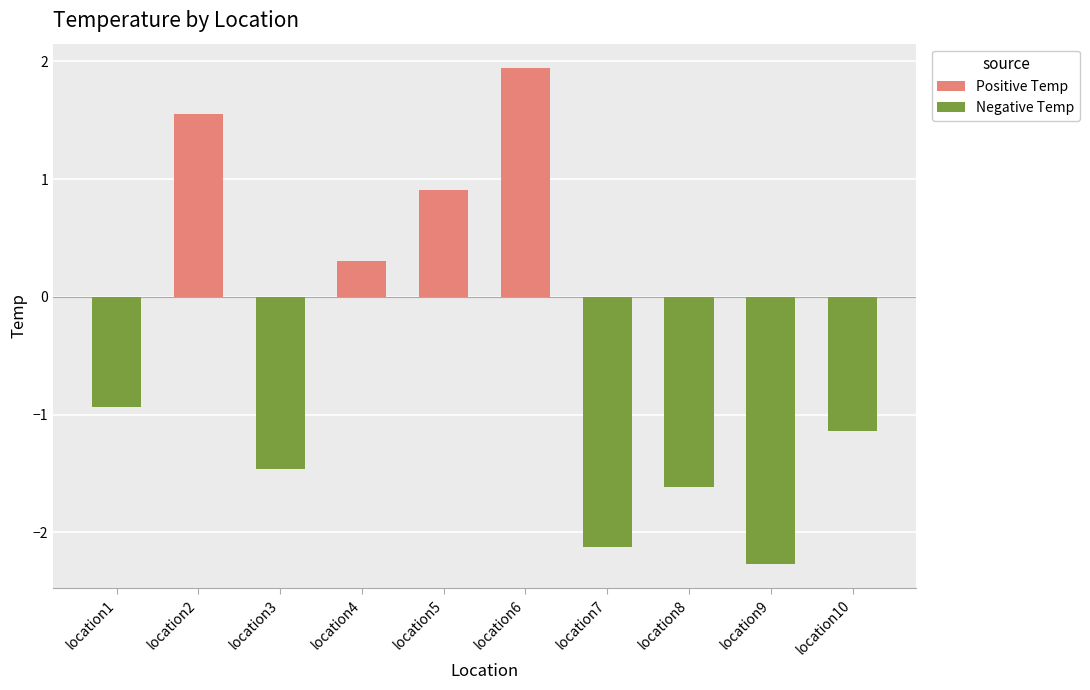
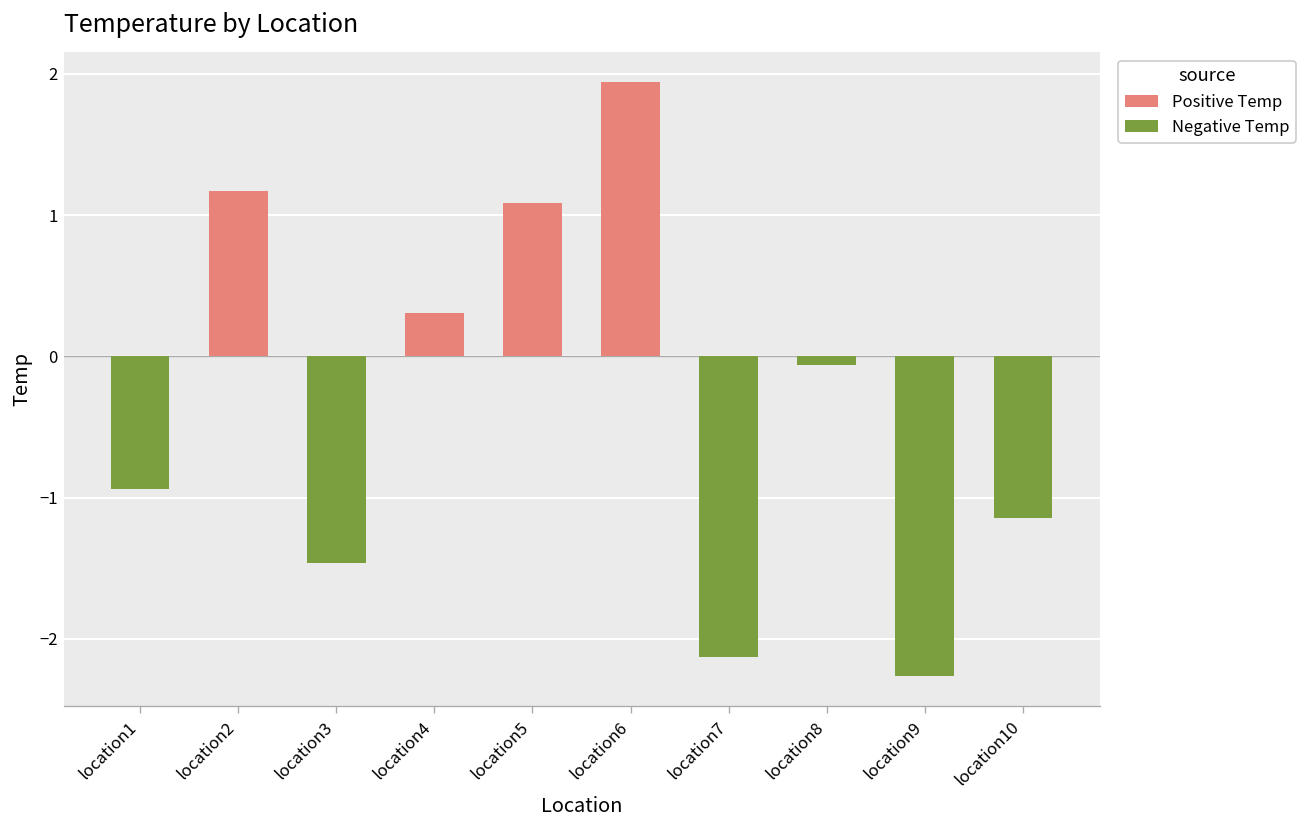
Positive Temp, location2: 1.55 -> 1.17
Positive Temp, location5: 0.91 -> 1.08
Negative Temp, location8: -1.62 -> -0.06
